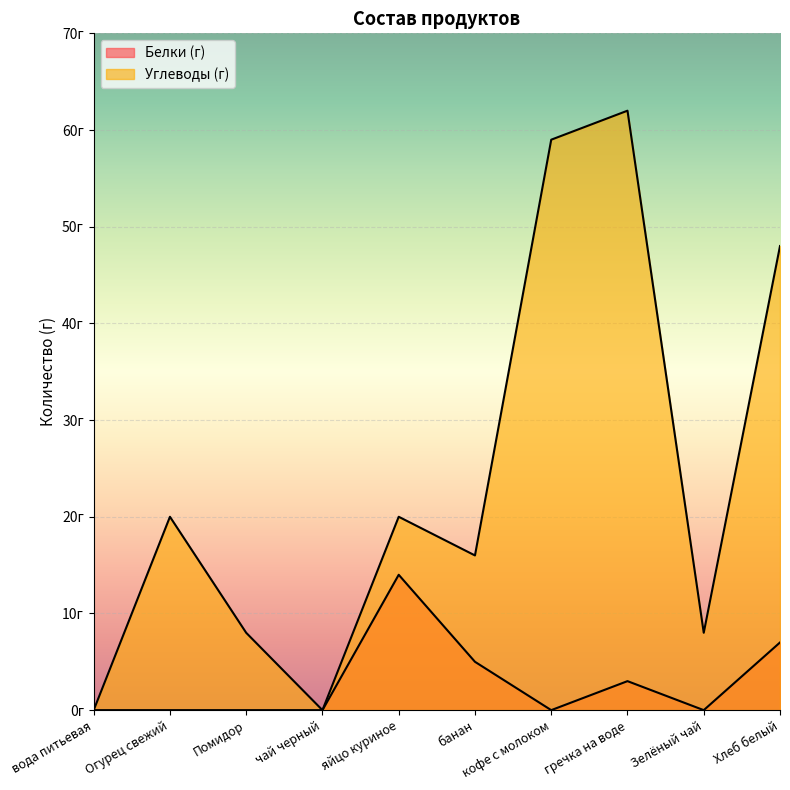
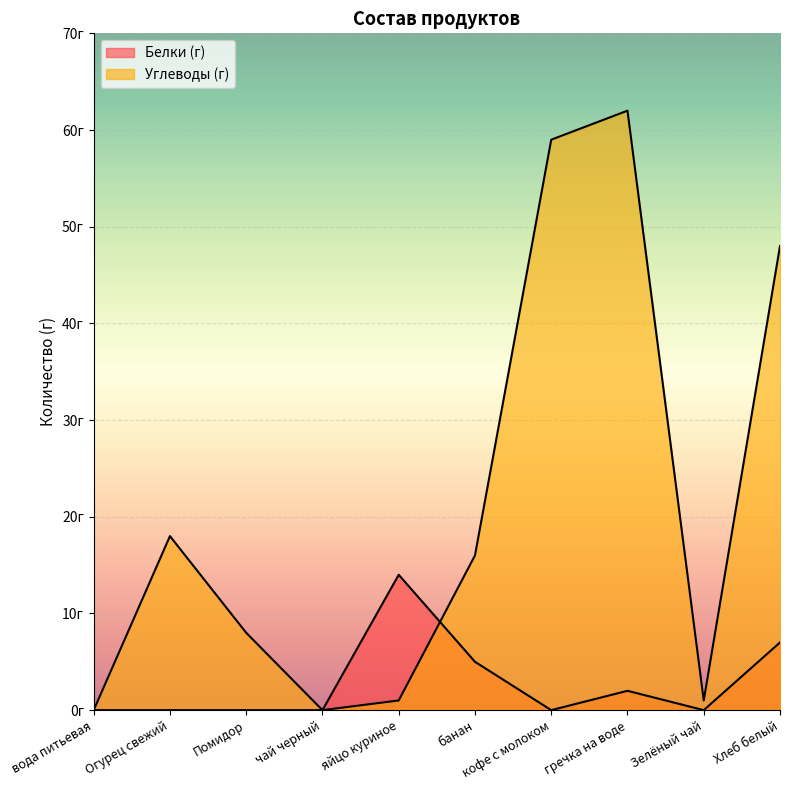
Углеводы (г), Огурец свежий: 20г -> 18г
Углеводы (г), яйцо куриное: 20г -> 1г
Белки (г), гречка на воде: 3г -> 2г
Углеводы (г), Зелёный чай: 8г -> 1г
